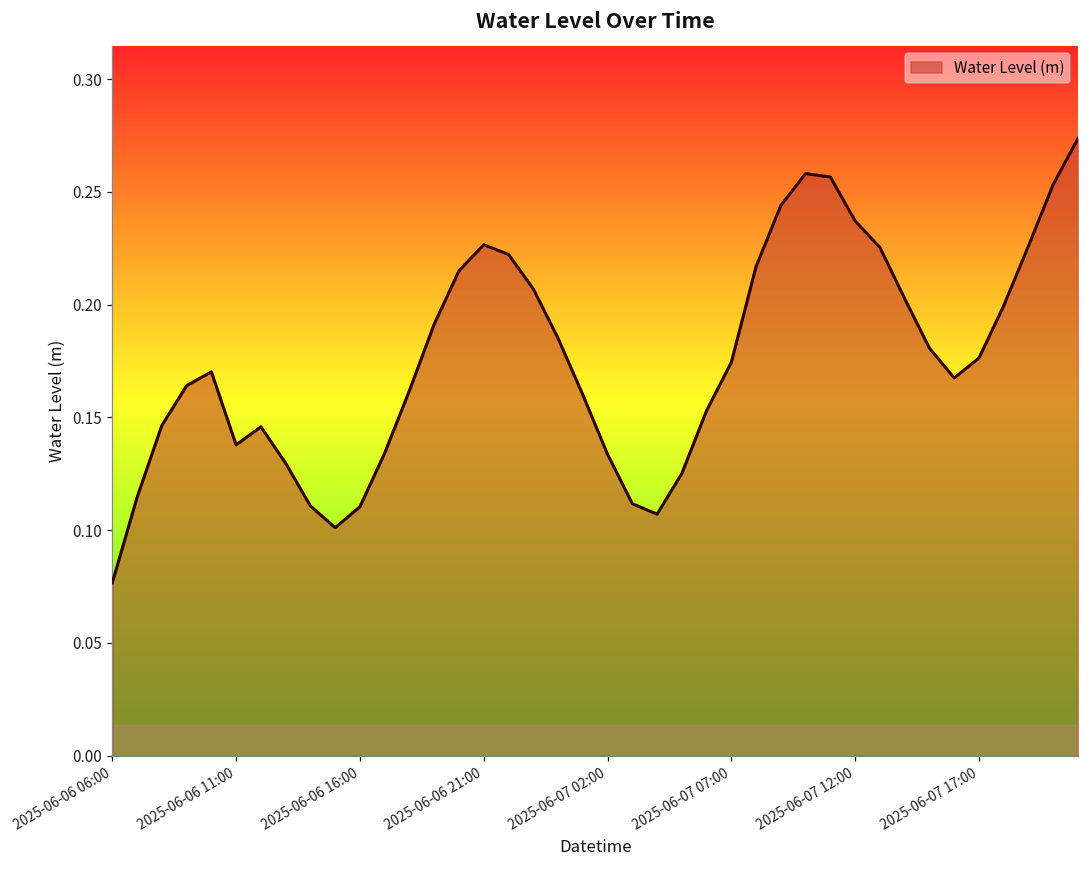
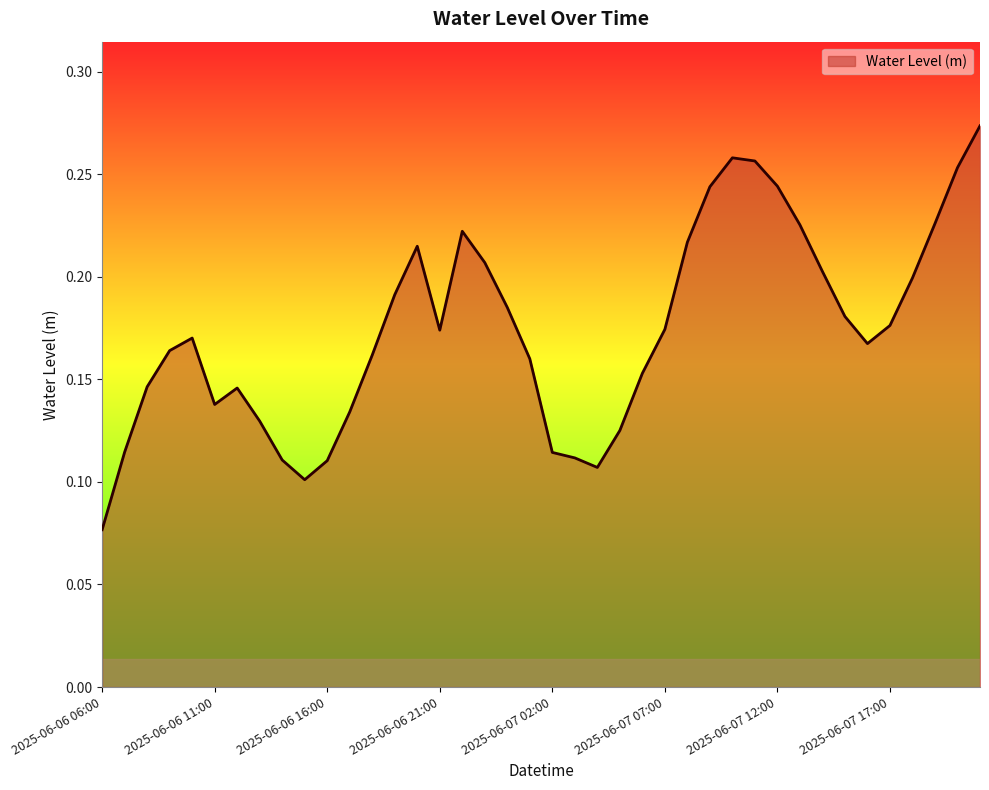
2025-06-06 21:00: 0.227 -> 0.174
2025-06-07 02:00: 0.134 -> 0.114
2025-06-07 12:00: 0.237 -> 0.244
